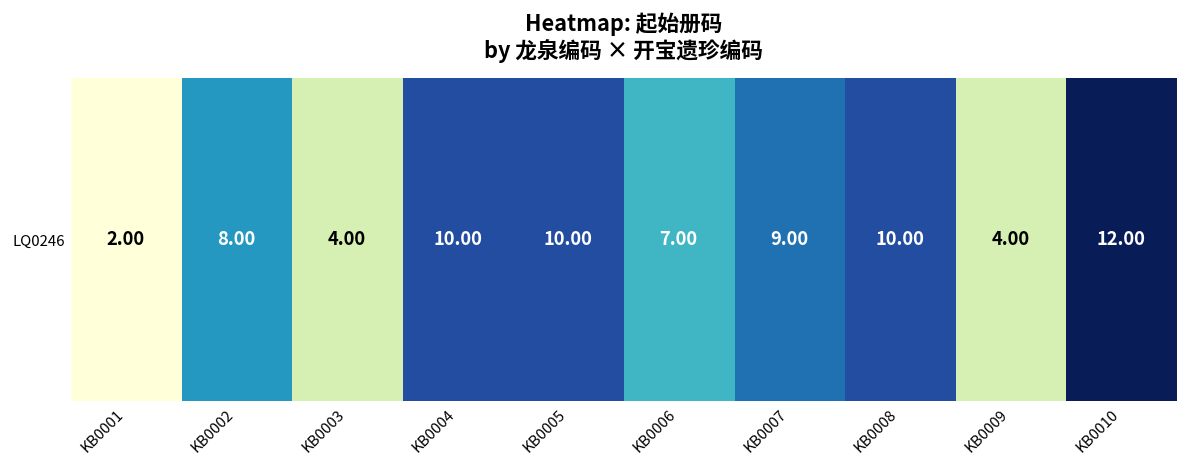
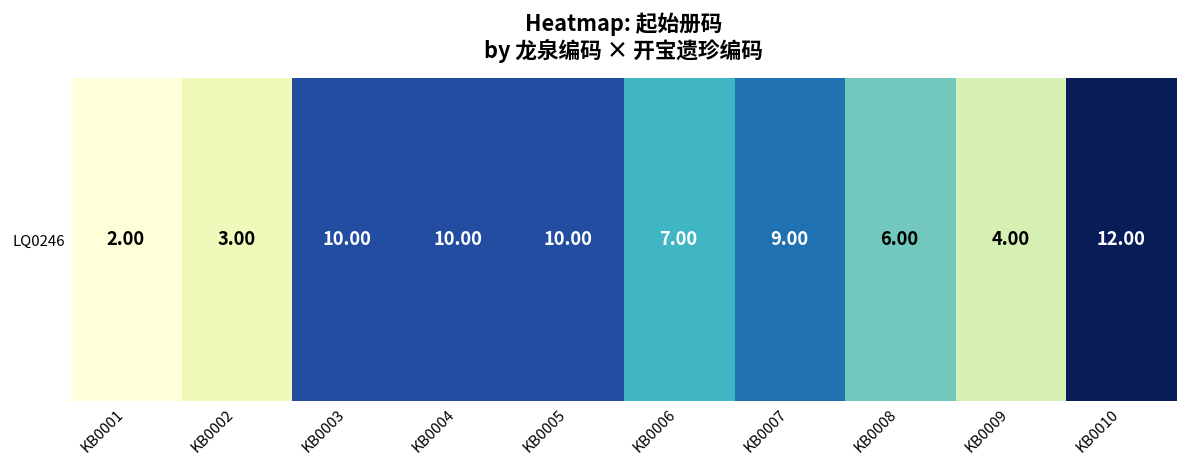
LQ0246, KB0002: 8.00 -> 3.00
LQ0246, KB0003: 4.00 -> 10.00
LQ0246, KB0008: 10.00 -> 6.00
